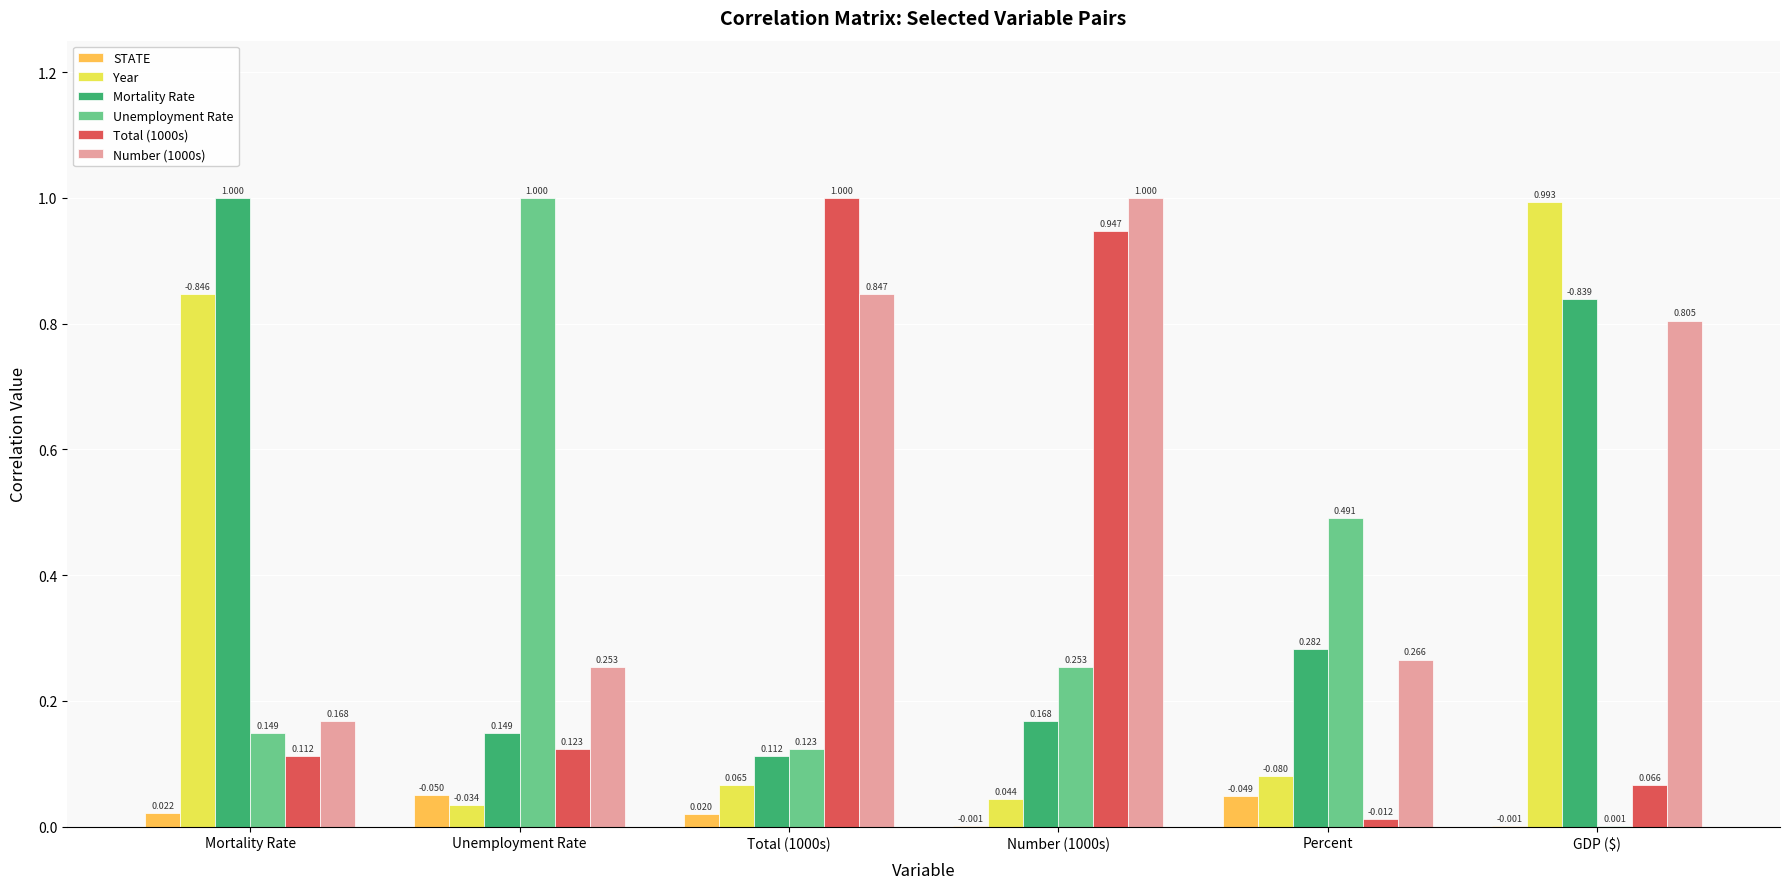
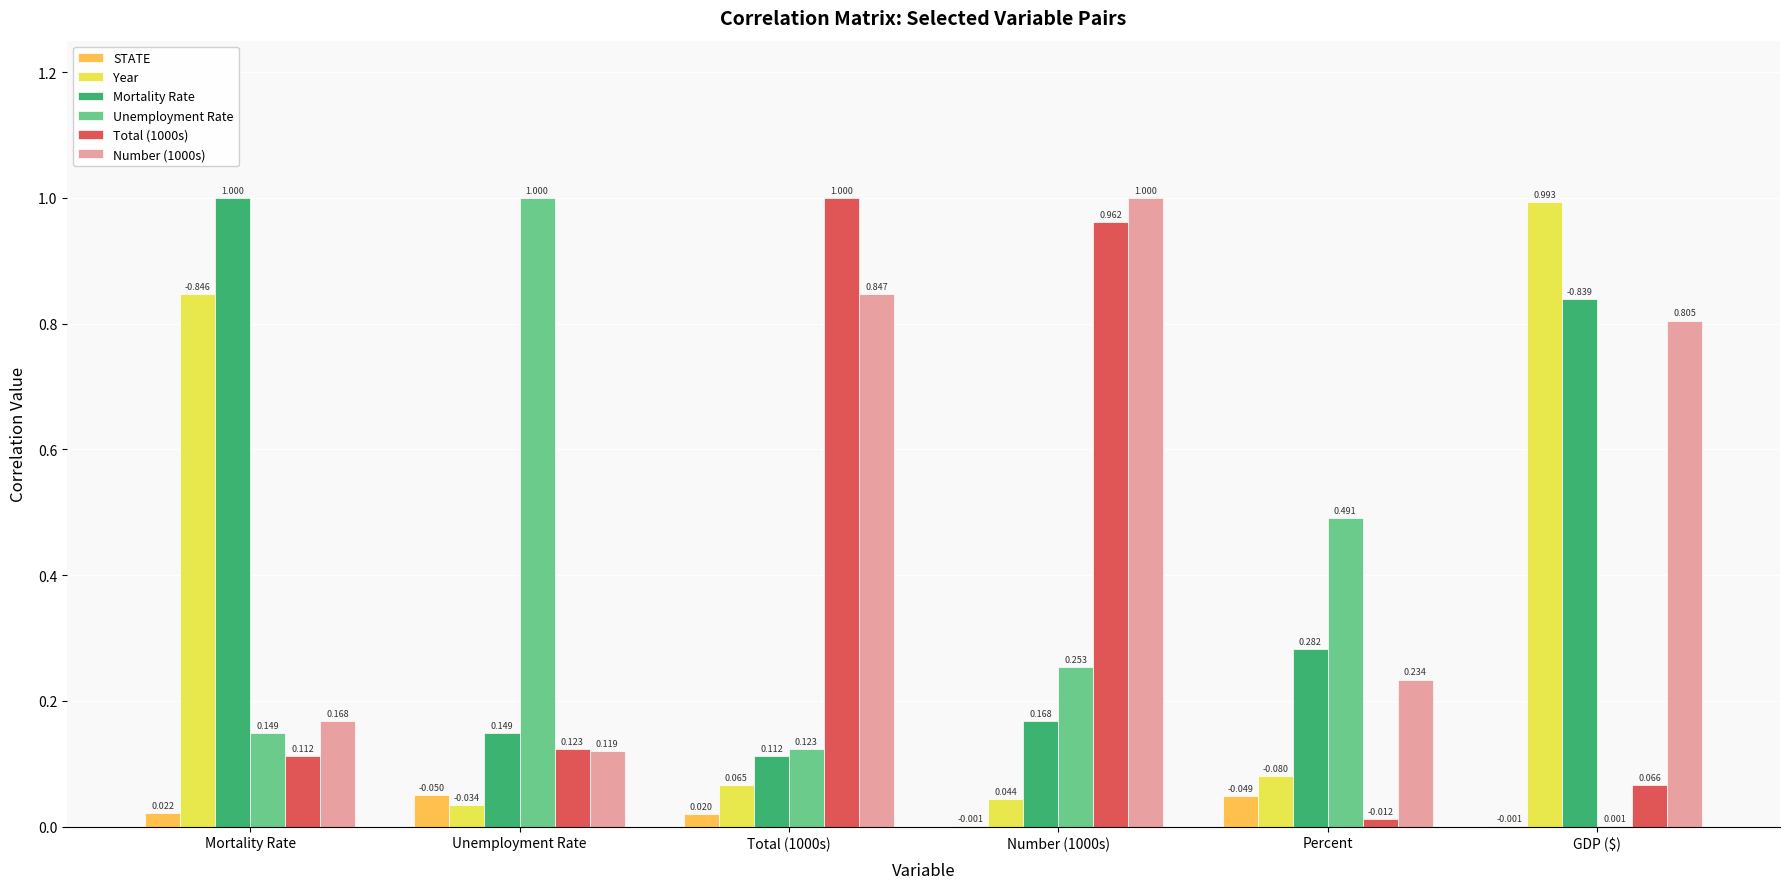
Number (1000s), Unemployment Rate: 0.253 -> 0.119
Total (1000s), Number (1000s): 0.947 -> 0.962
Number (1000s), Percent: 0.266 -> 0.234
